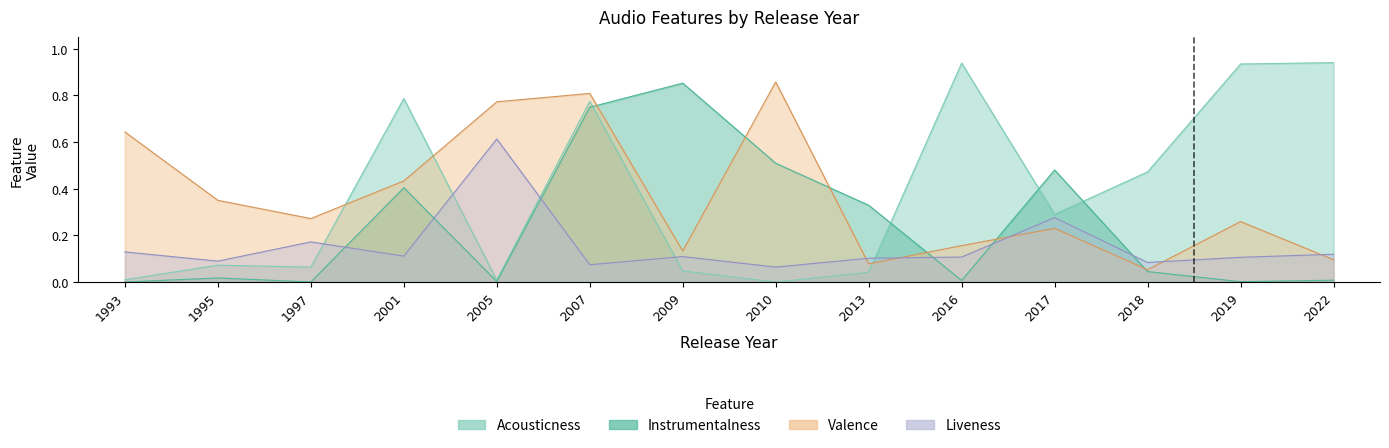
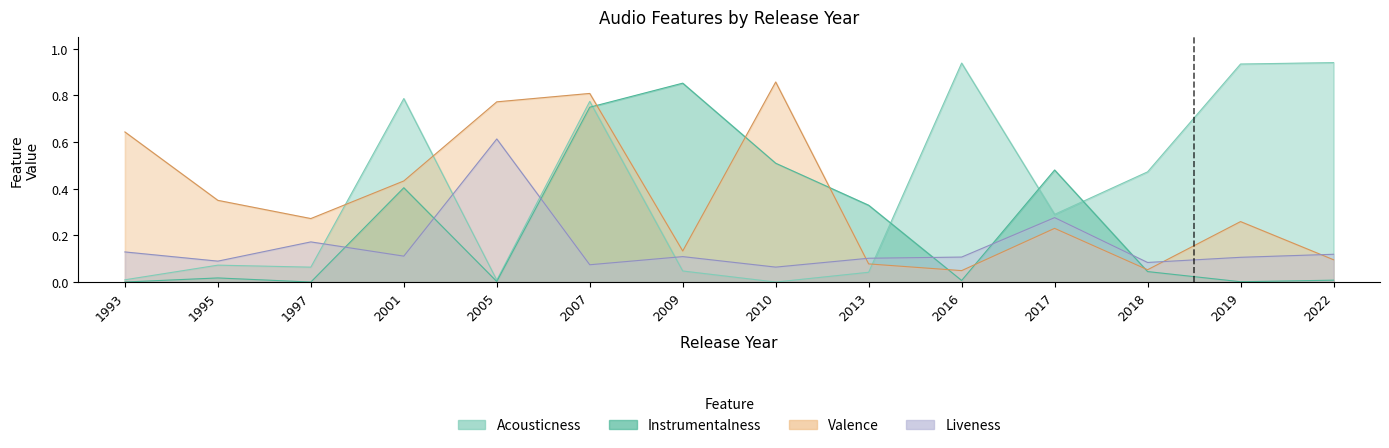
Valence, 2016: 0.16 -> 0.05
